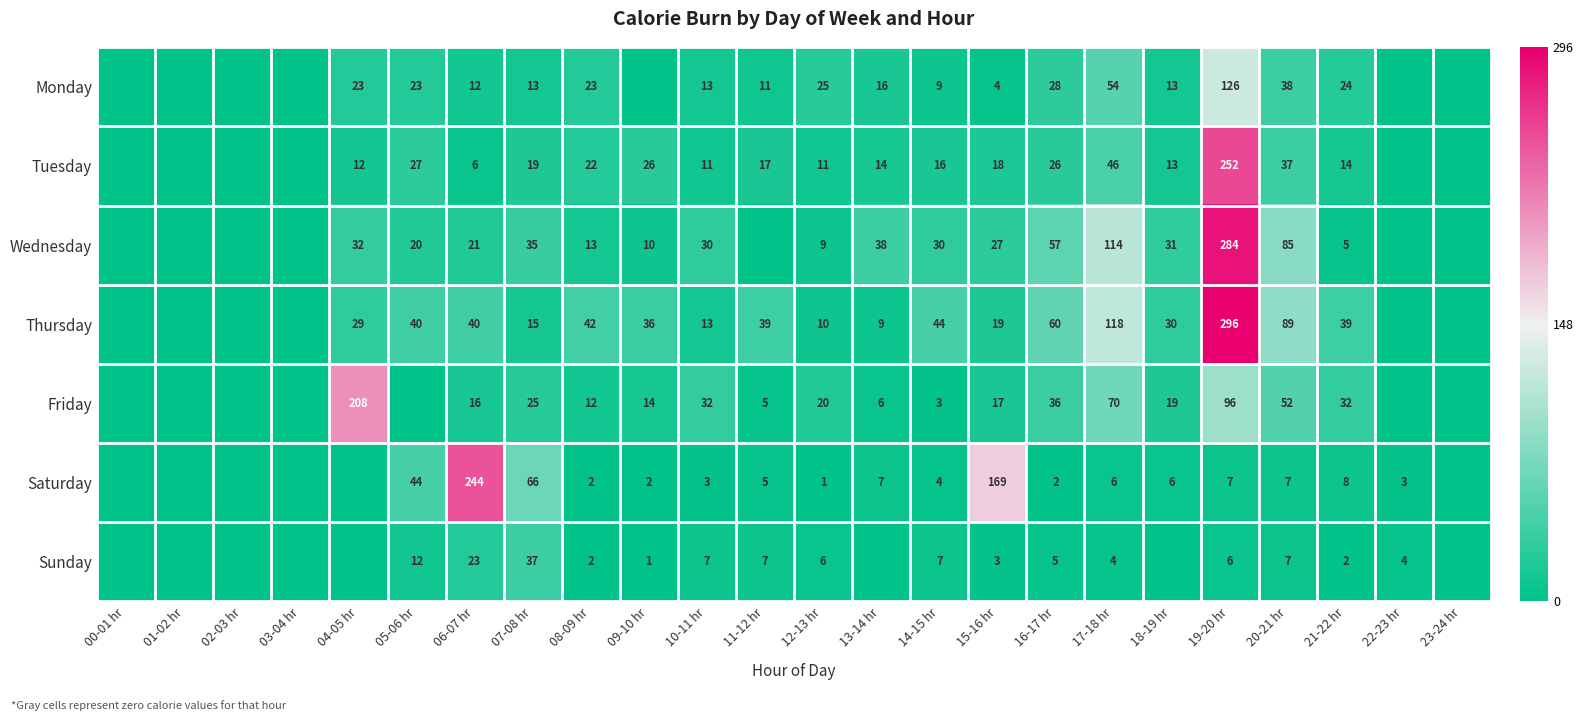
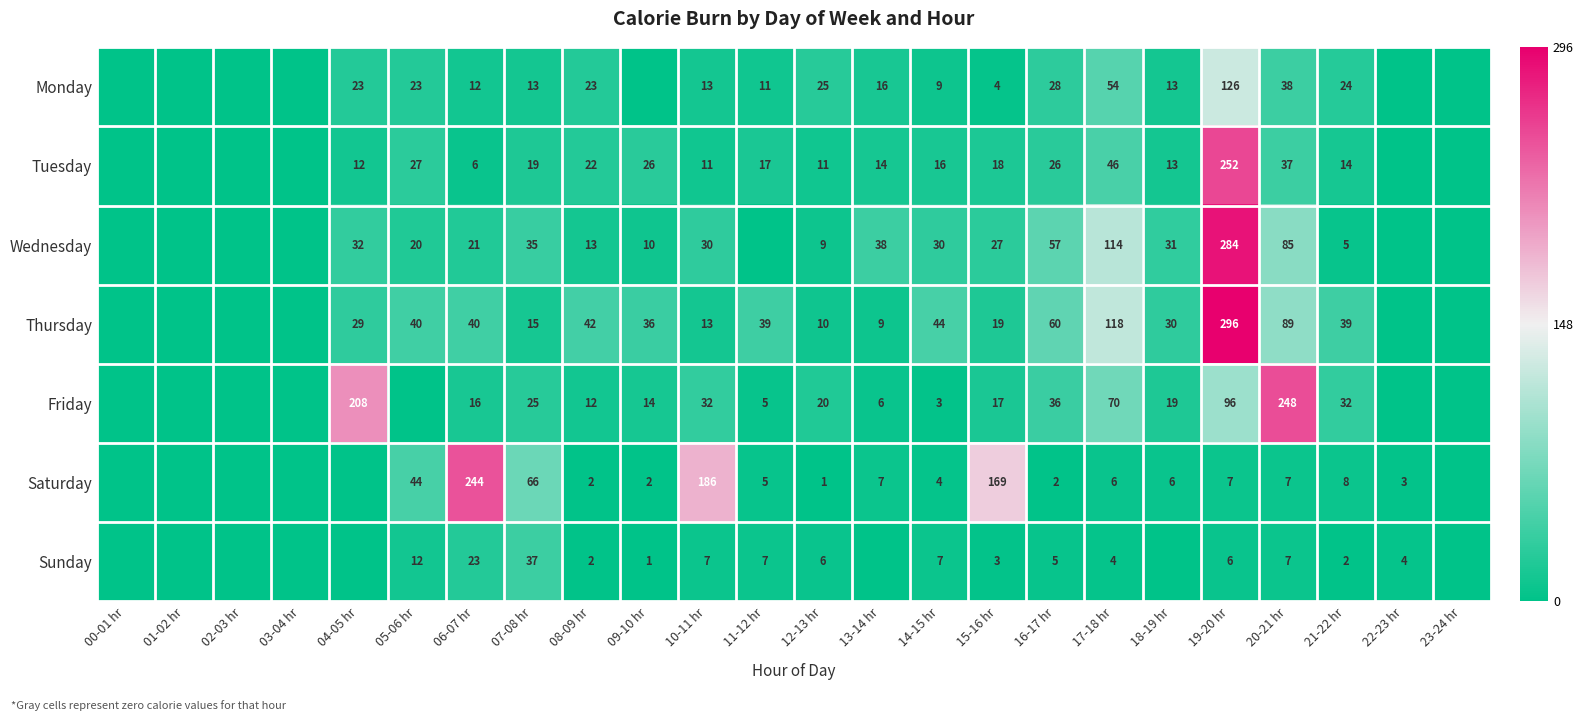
Friday, 20-21 hr: 52 -> 248
Saturday, 10-11 hr: 3 -> 186
